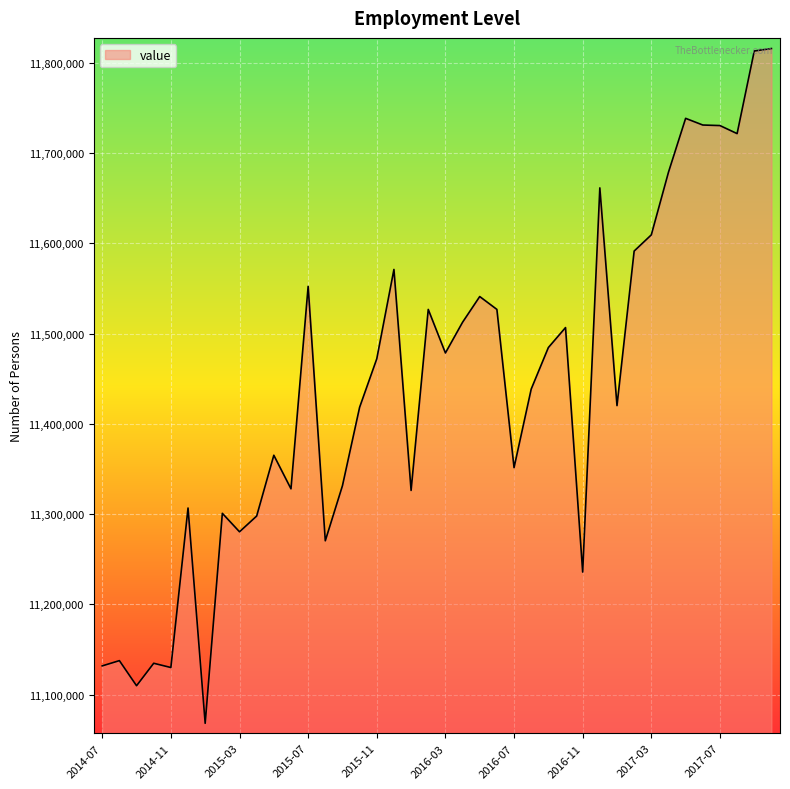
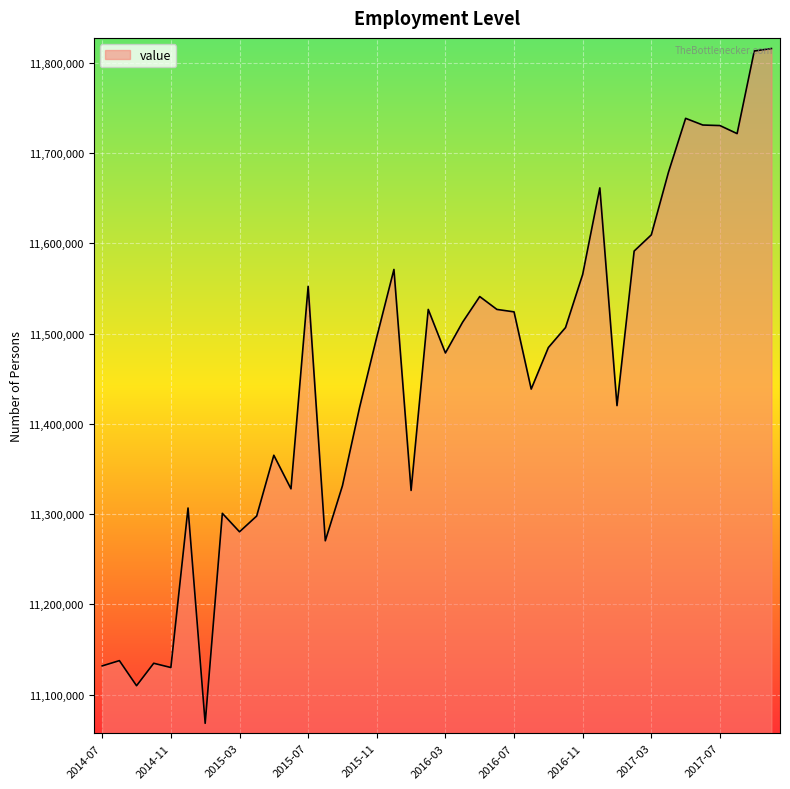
2015-11: 11,470,000 -> 11,500,000
2016-07: 11,350,000 -> 11,520,000
2016-11: 11,240,000 -> 11,570,000
